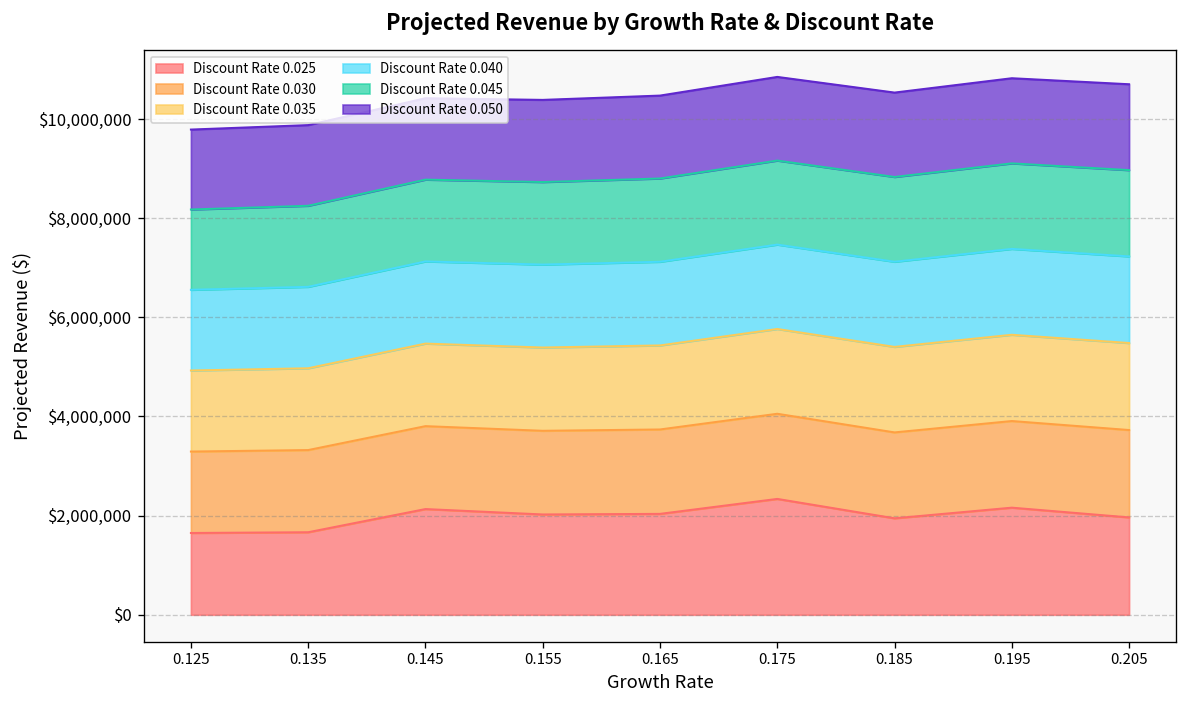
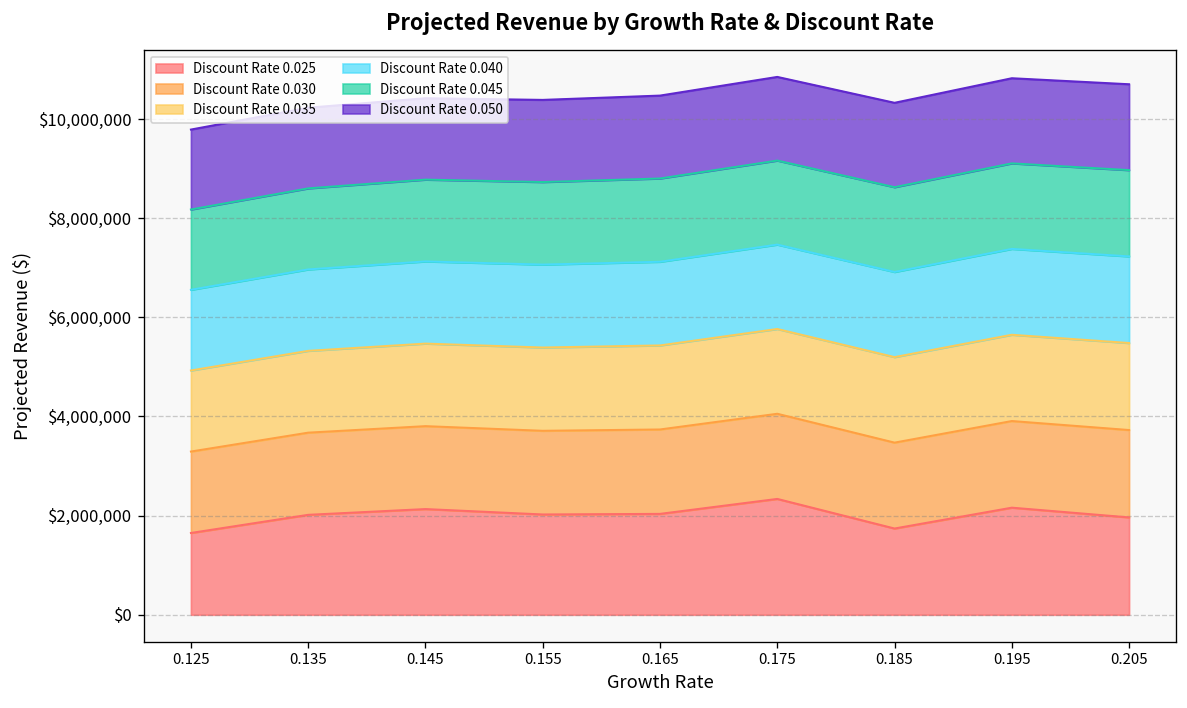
Discount Rate 0.025, 0.135: $1,700,000 -> $2,000,000
Discount Rate 0.025, 0.185: $1,900,000 -> $1,700,000
